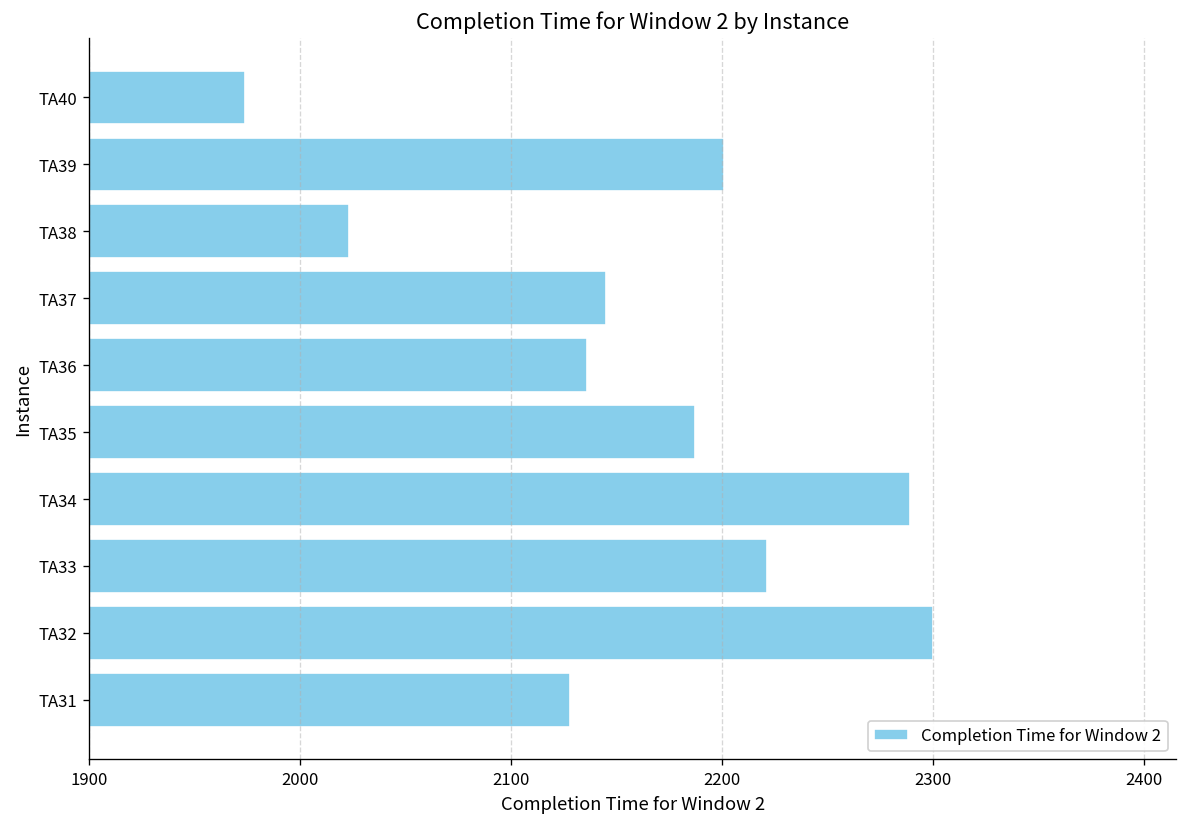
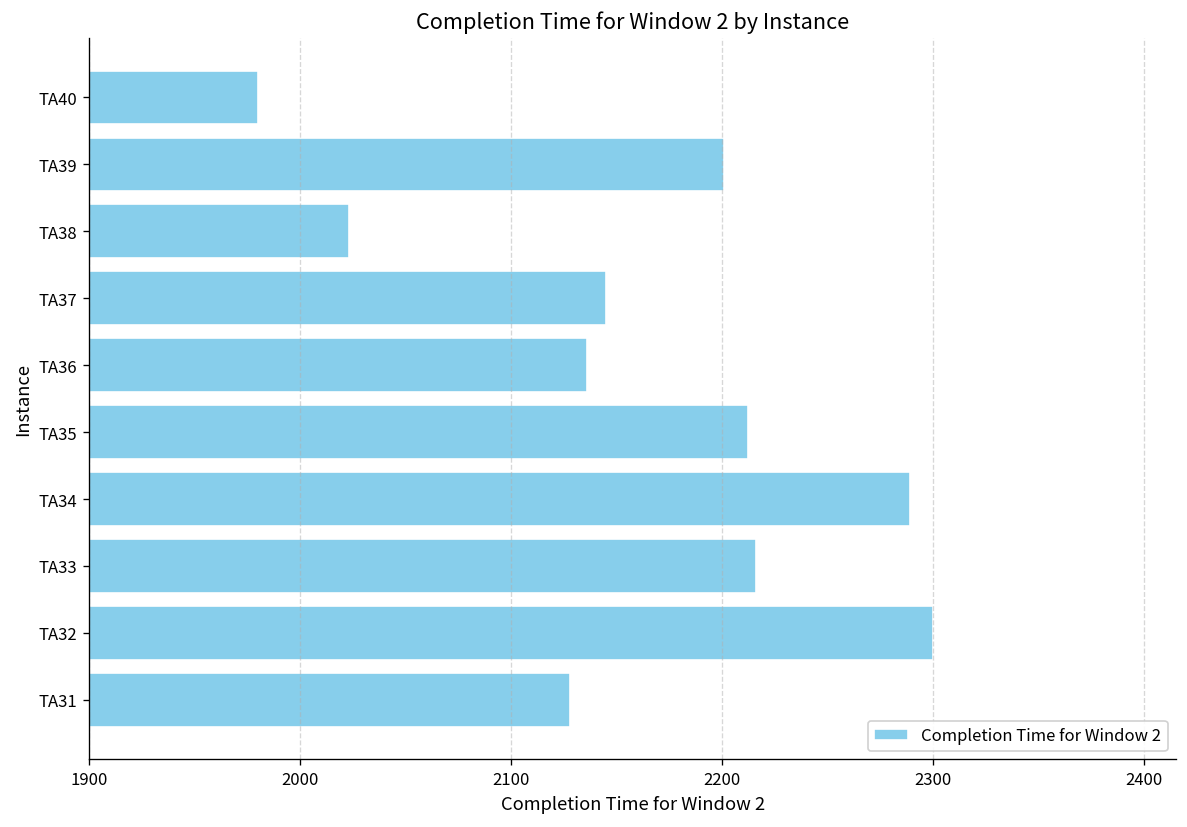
TA40: 1974 -> 1980
TA35: 2187 -> 2212
TA33: 2221 -> 2216
